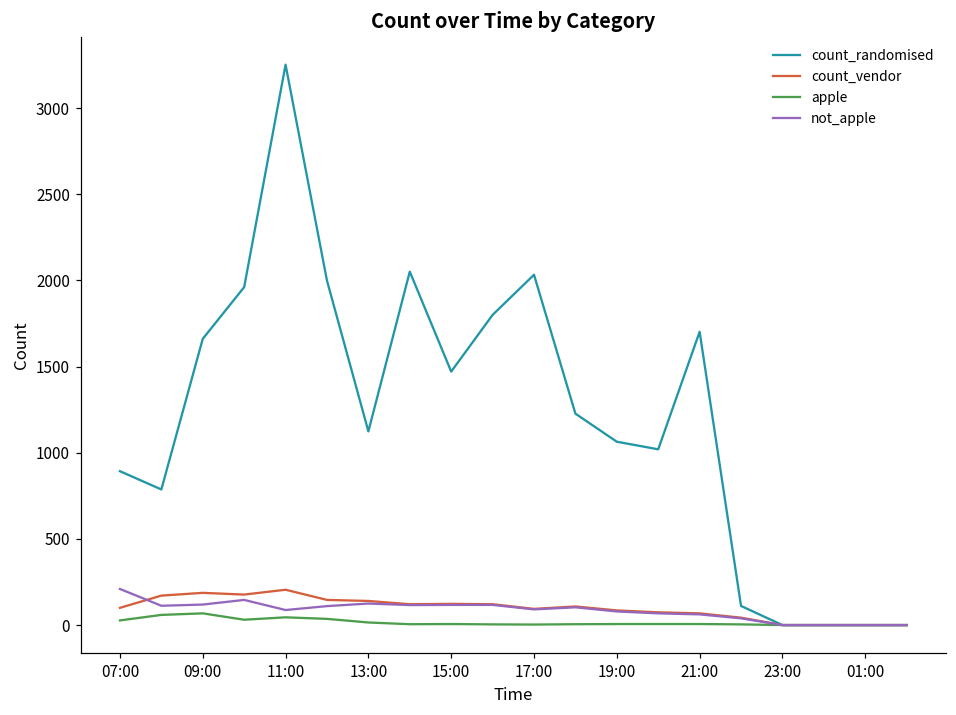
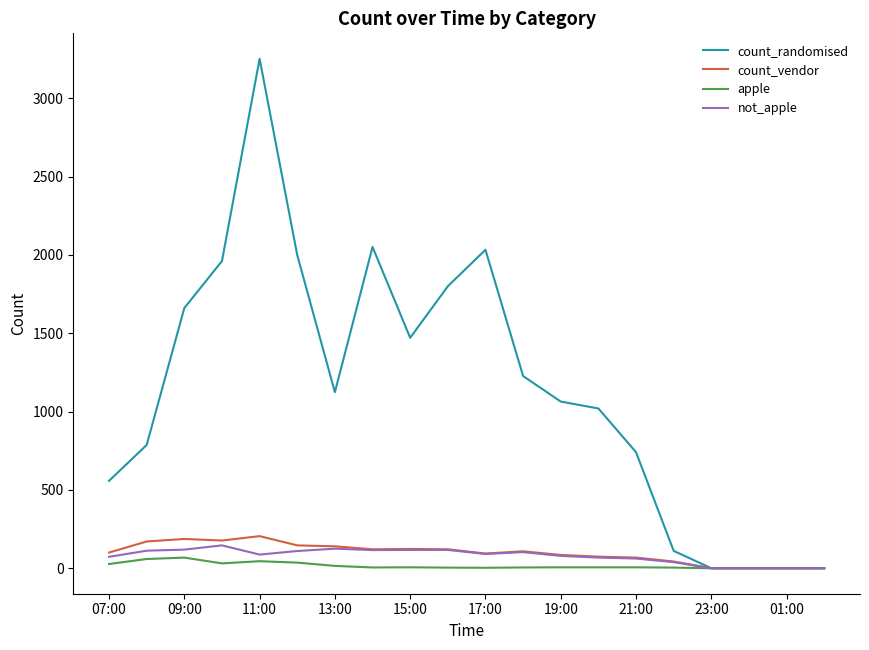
count_randomised, 07:00: 890 -> 560
not_apple, 07:00: 210 -> 70
count_randomised, 21:00: 1700 -> 740
